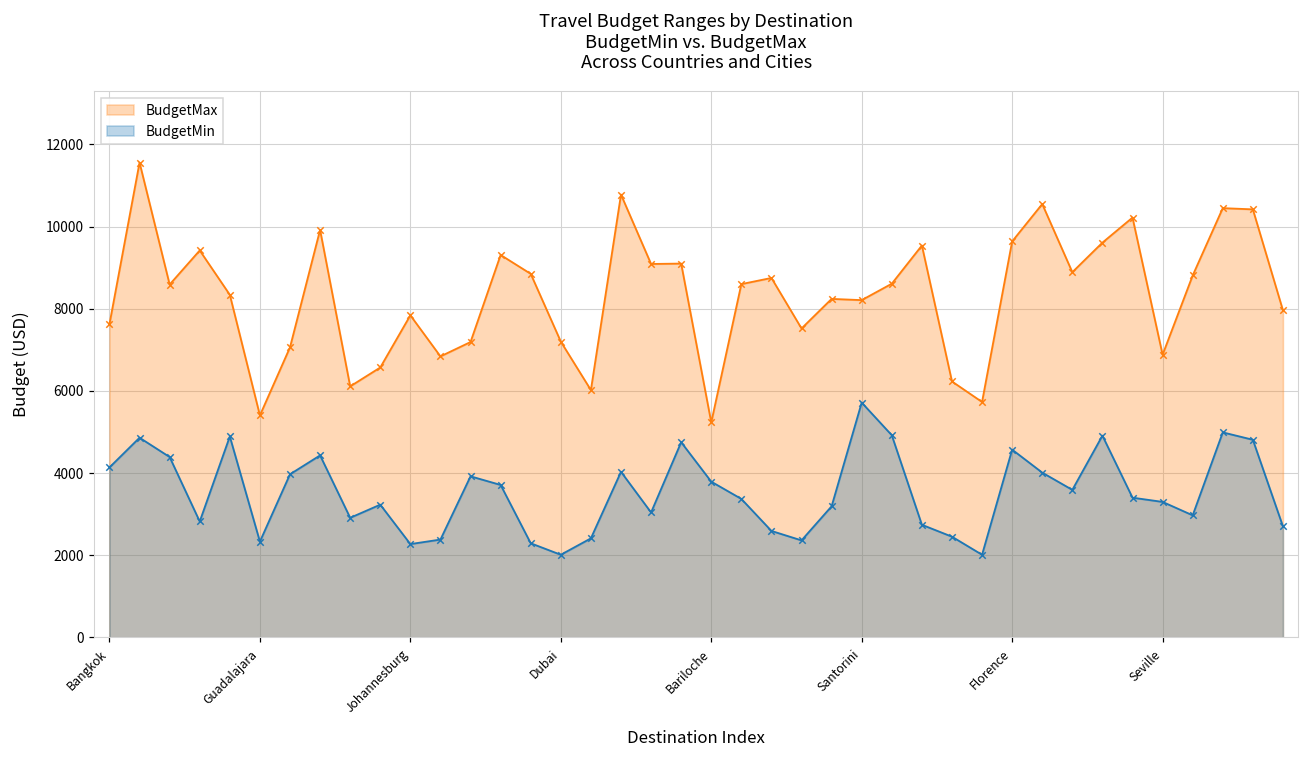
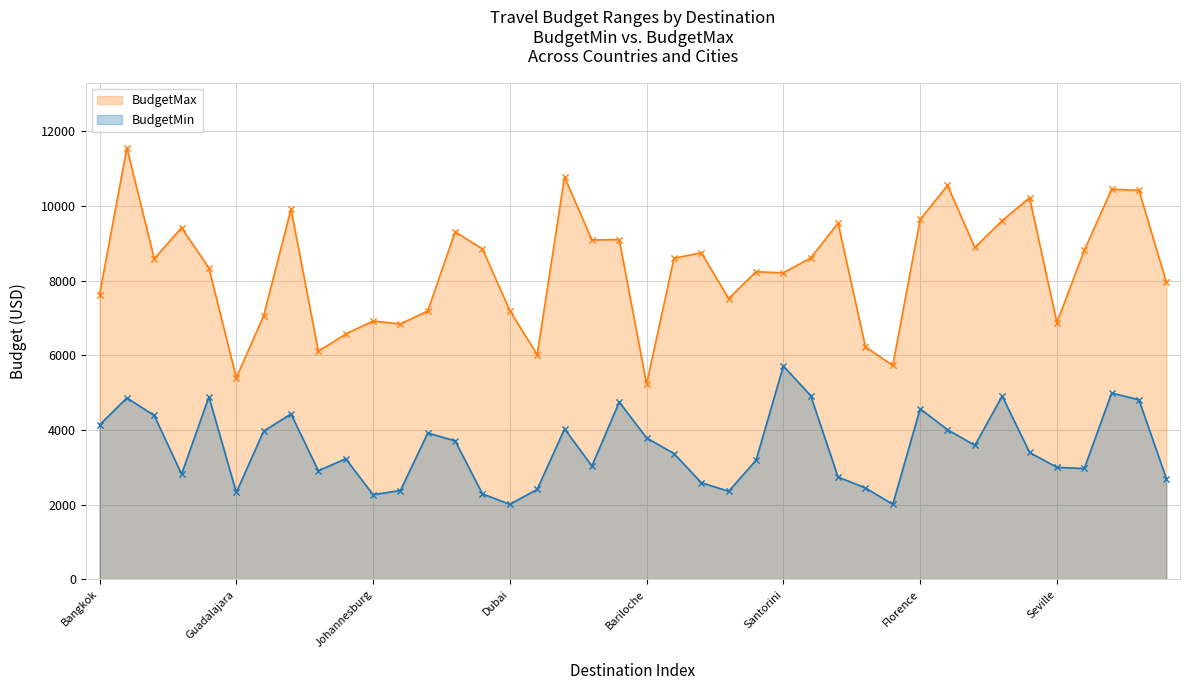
BudgetMax, Johannesburg: 7800 -> 6900
BudgetMin, Seville: 3300 -> 3000
